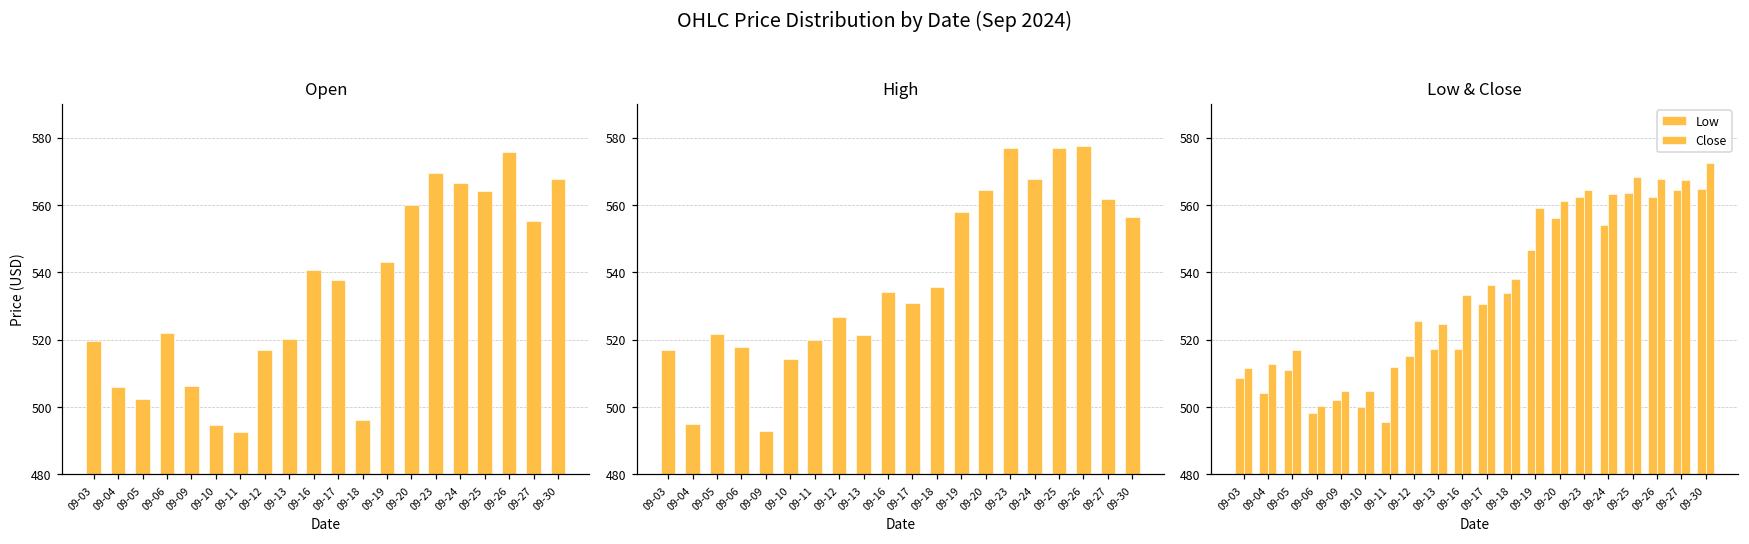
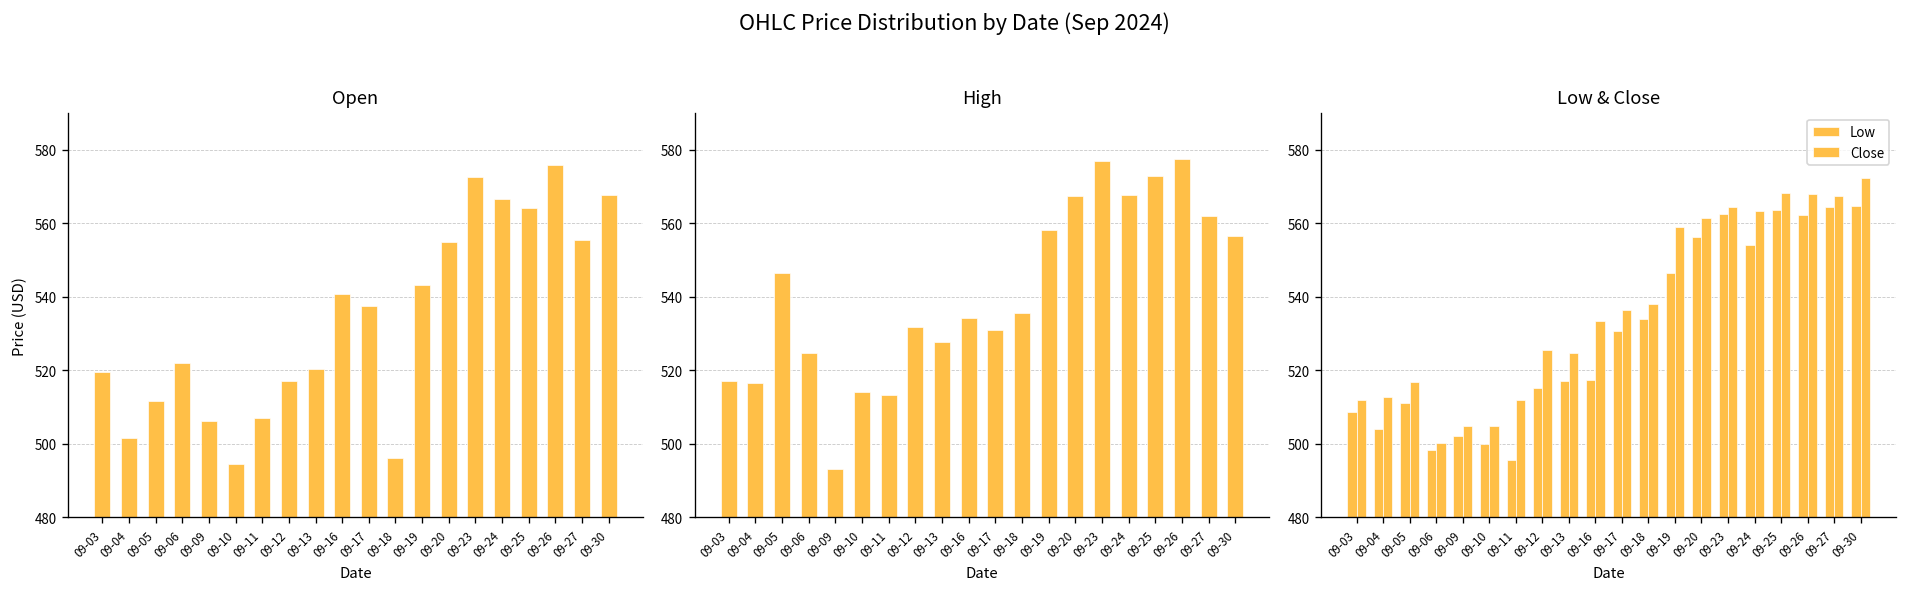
Open, 09-04: 506 -> 502
Open, 09-05: 502 -> 512
Open, 09-11: 493 -> 507
Open, 09-20: 560 -> 555
Open, 09-23: 570 -> 573
High, 09-04: 495 -> 517
High, 09-05: 522 -> 546
High, 09-06: 518 -> 525
High, 09-11: 520 -> 513
High, 09-12: 527 -> 532
High, 09-13: 521 -> 528
High, 09-20: 565 -> 568
High, 09-25: 577 -> 573
